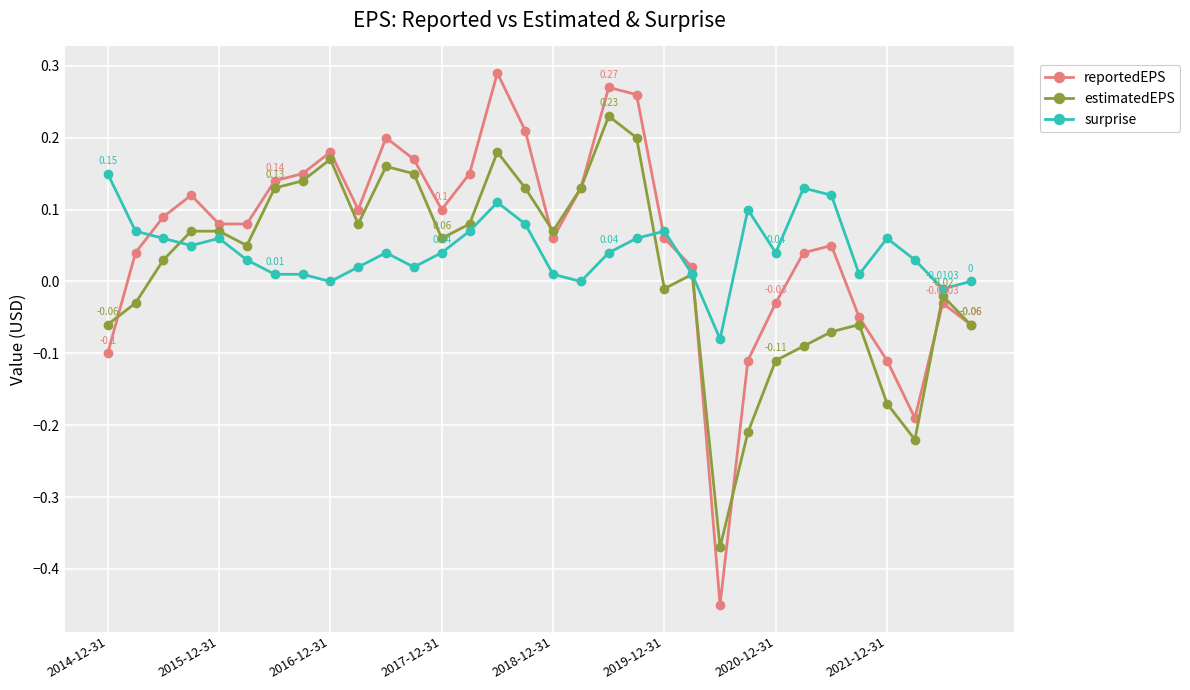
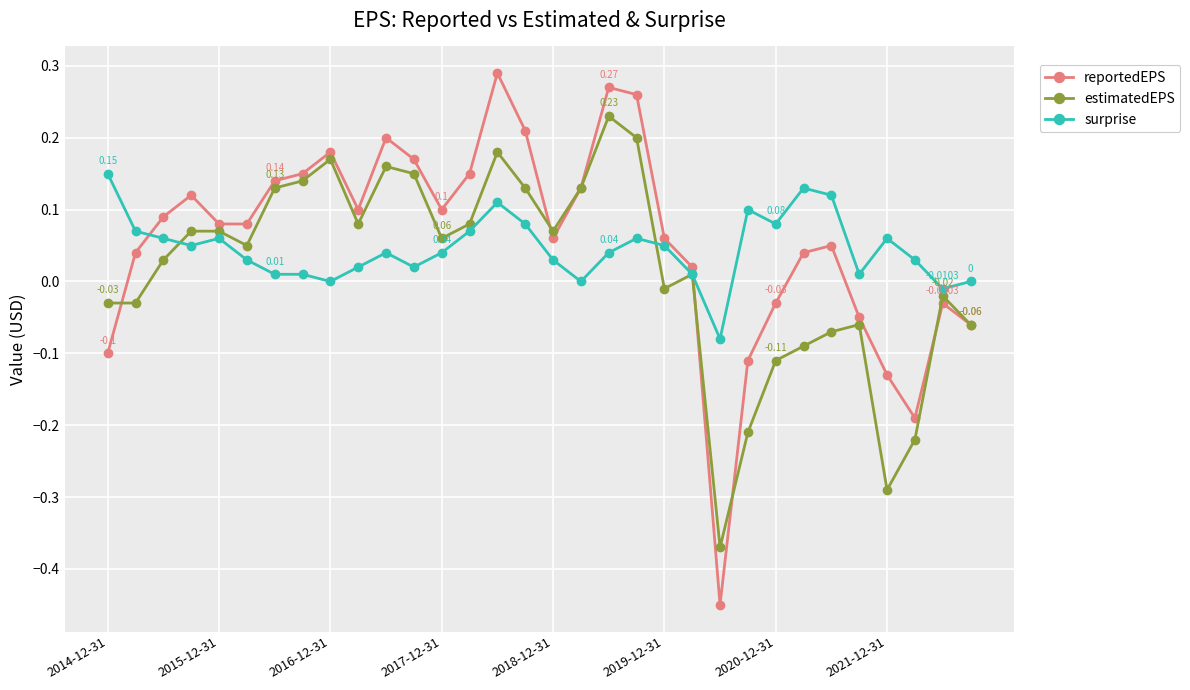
estimatedEPS, 2014-12-31: -0.06 -> -0.03
surprise, 2018-12-31: 0.01 -> 0.03
surprise, 2019-12-31: 0.07 -> 0.05
surprise, 2020-12-31: 0.04 -> 0.08
reportedEPS, 2021-12-31: -0.11 -> -0.13
estimatedEPS, 2021-12-31: -0.17 -> -0.29
